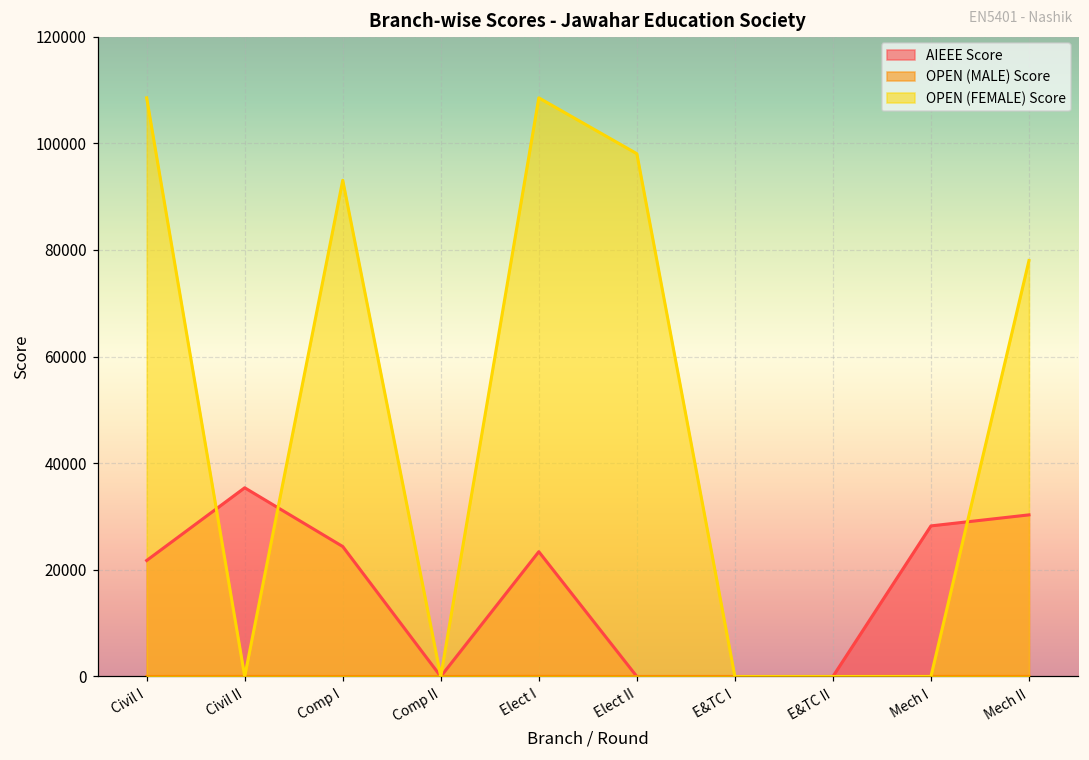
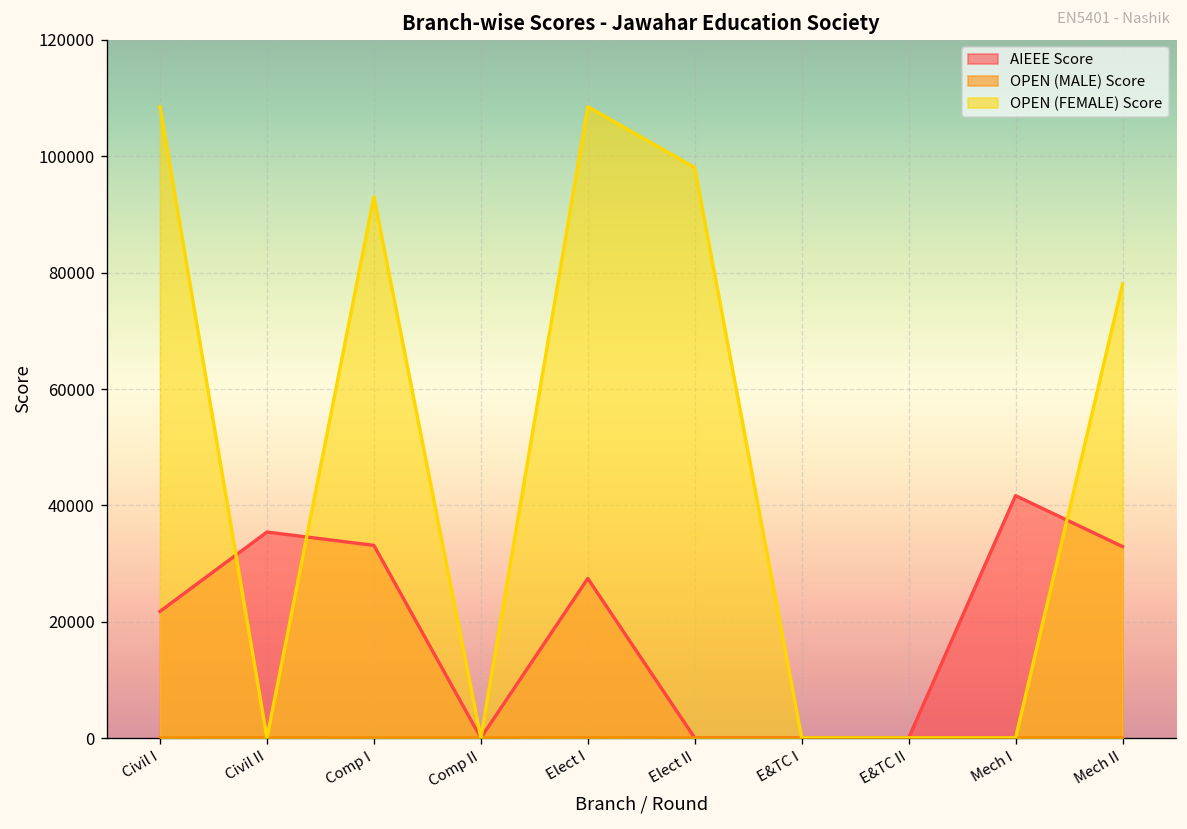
AIEEE Score, Comp I: 24000 -> 33000
AIEEE Score, Elect I: 23000 -> 27000
AIEEE Score, Mech I: 28000 -> 42000
AIEEE Score, Mech II: 30000 -> 33000
